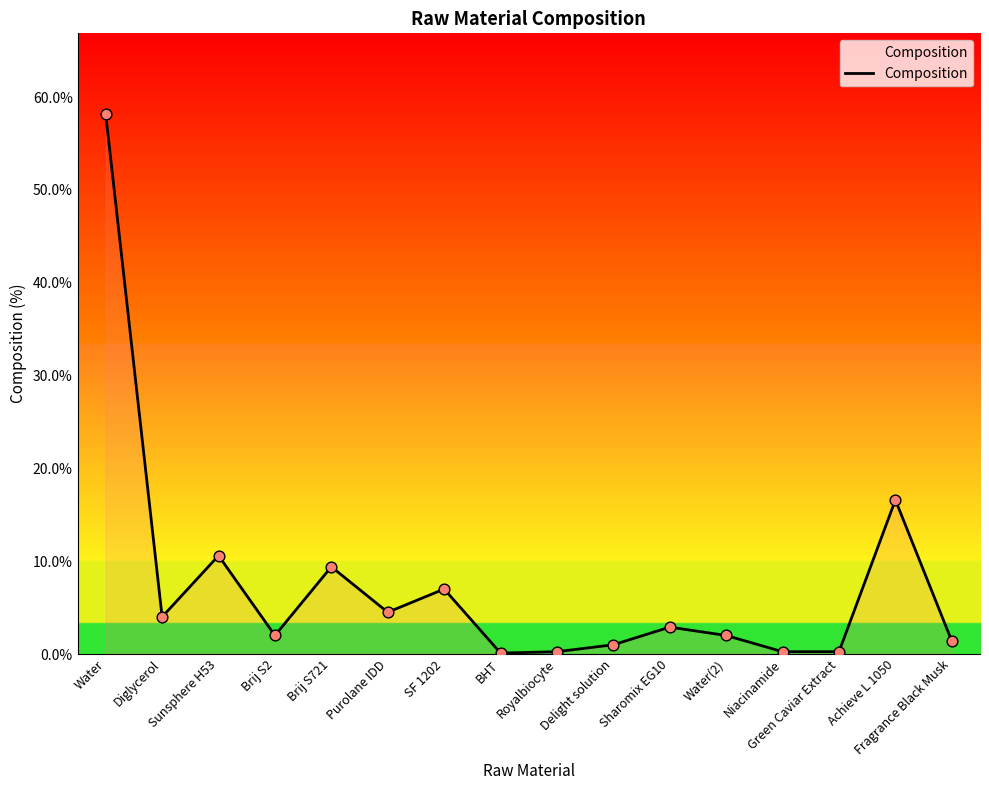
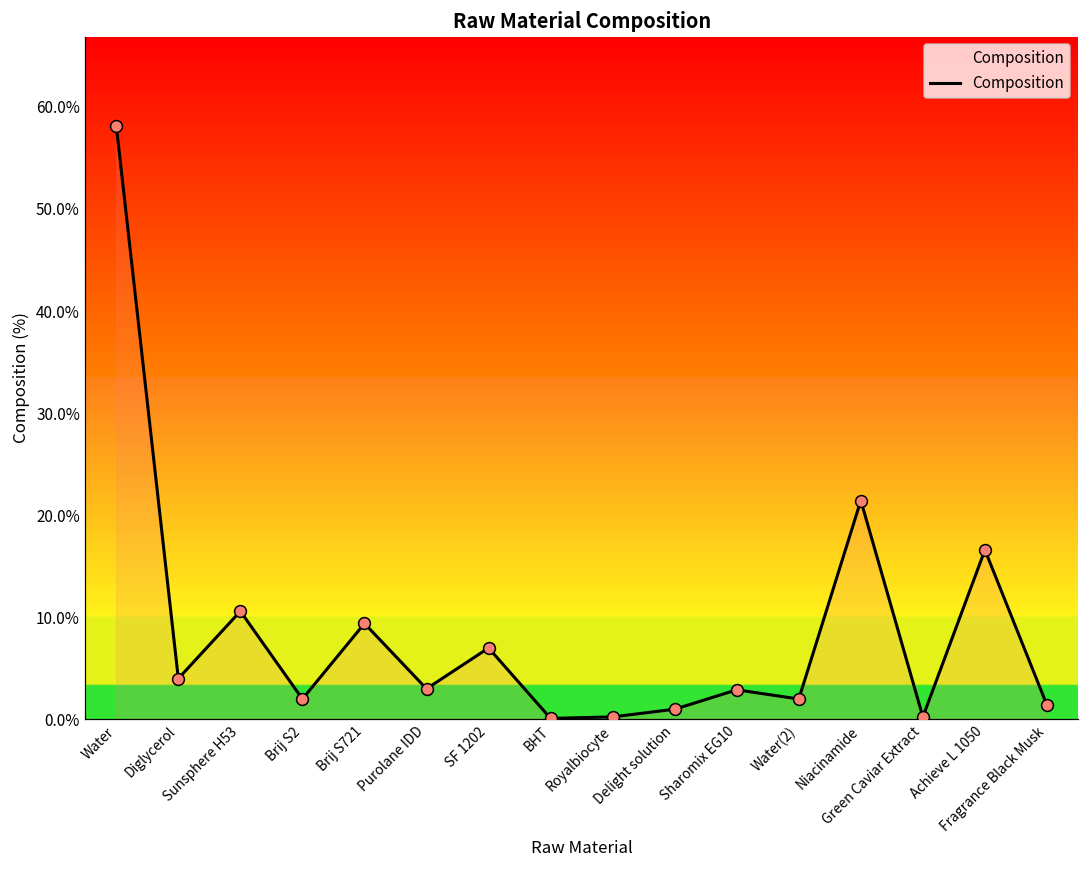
Purolane IDD: 5% -> 3%
Niacinamide: 0% -> 21%
